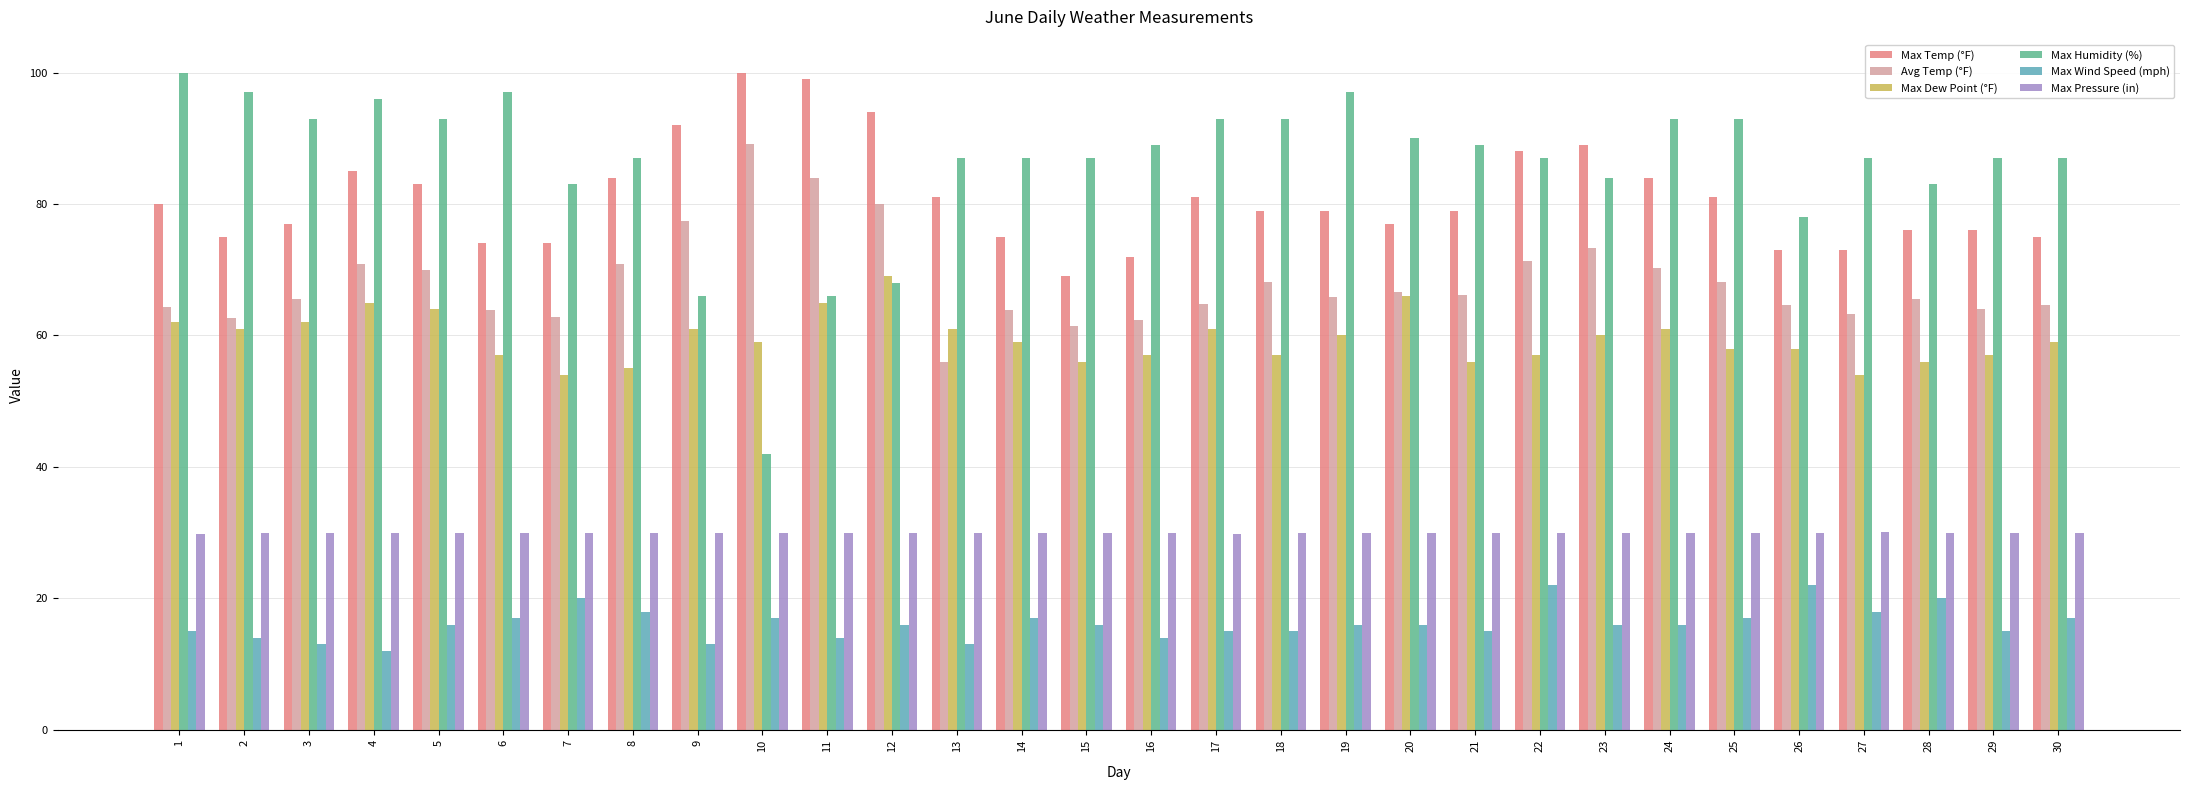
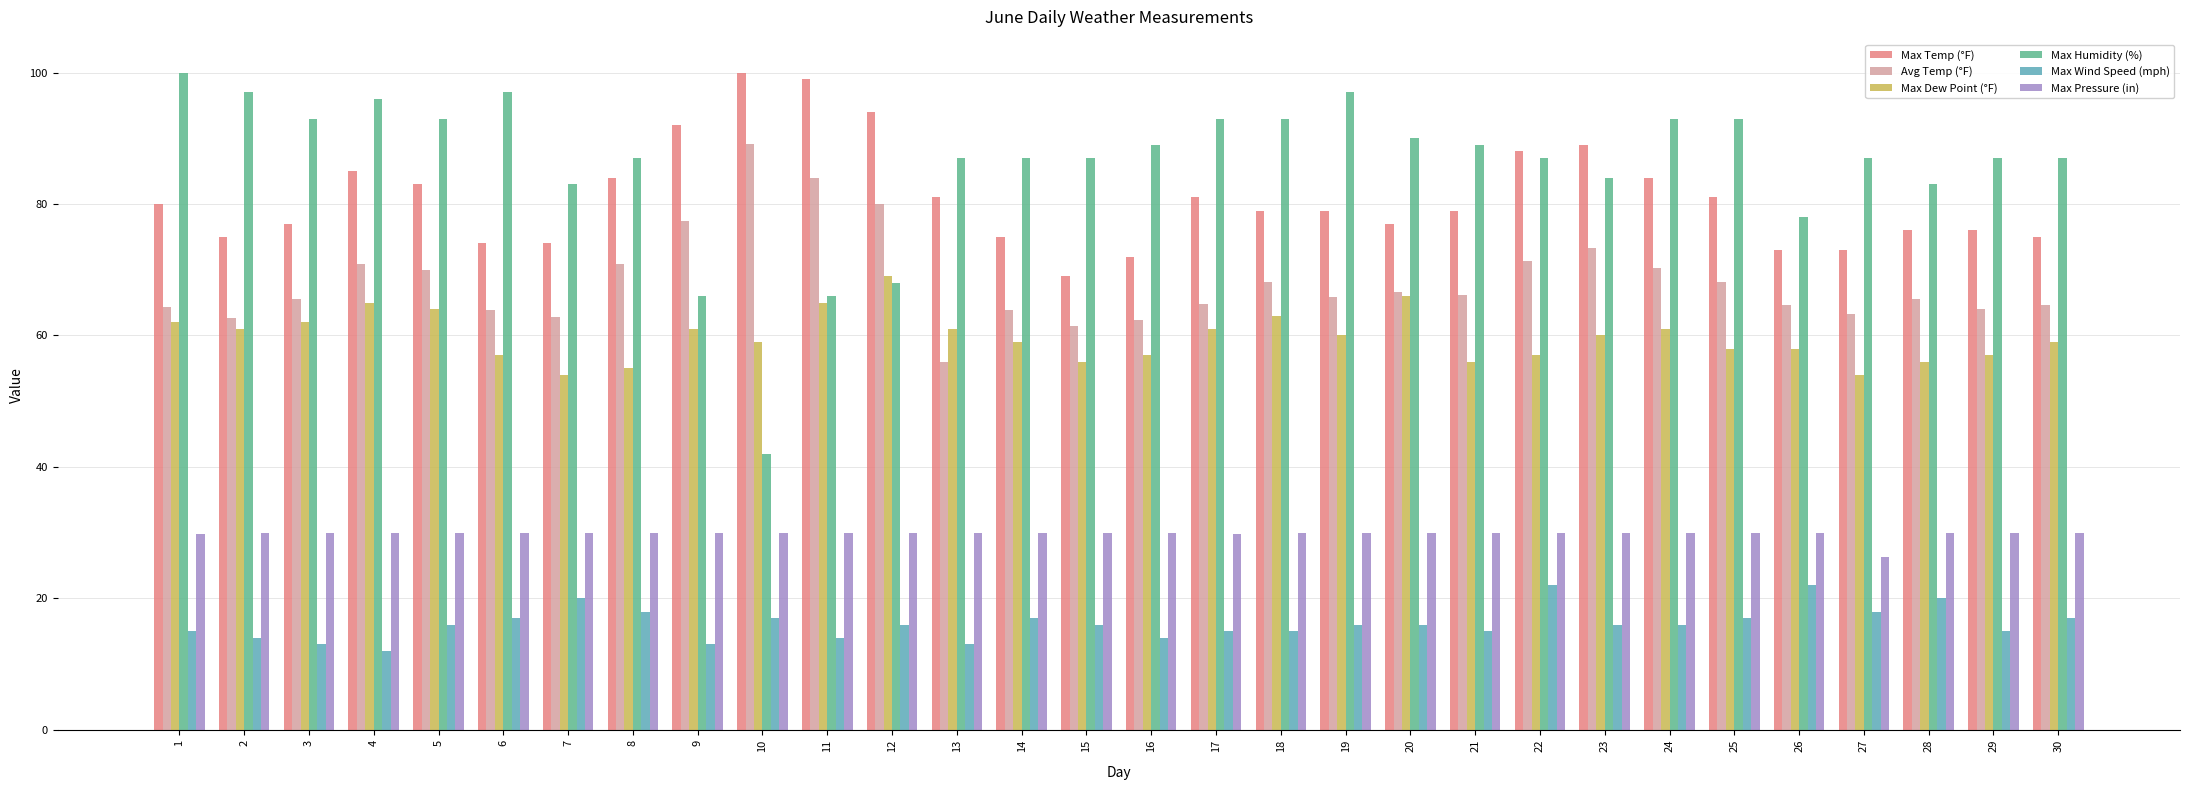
Max Dew Point (°F), 18: 57 -> 63
Max Pressure (in), 27: 30 -> 26
